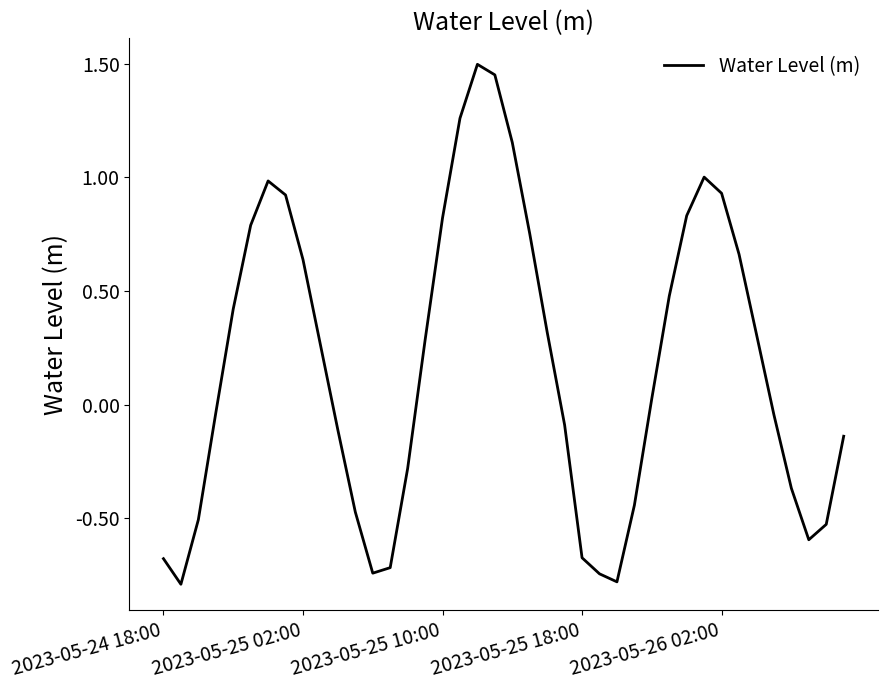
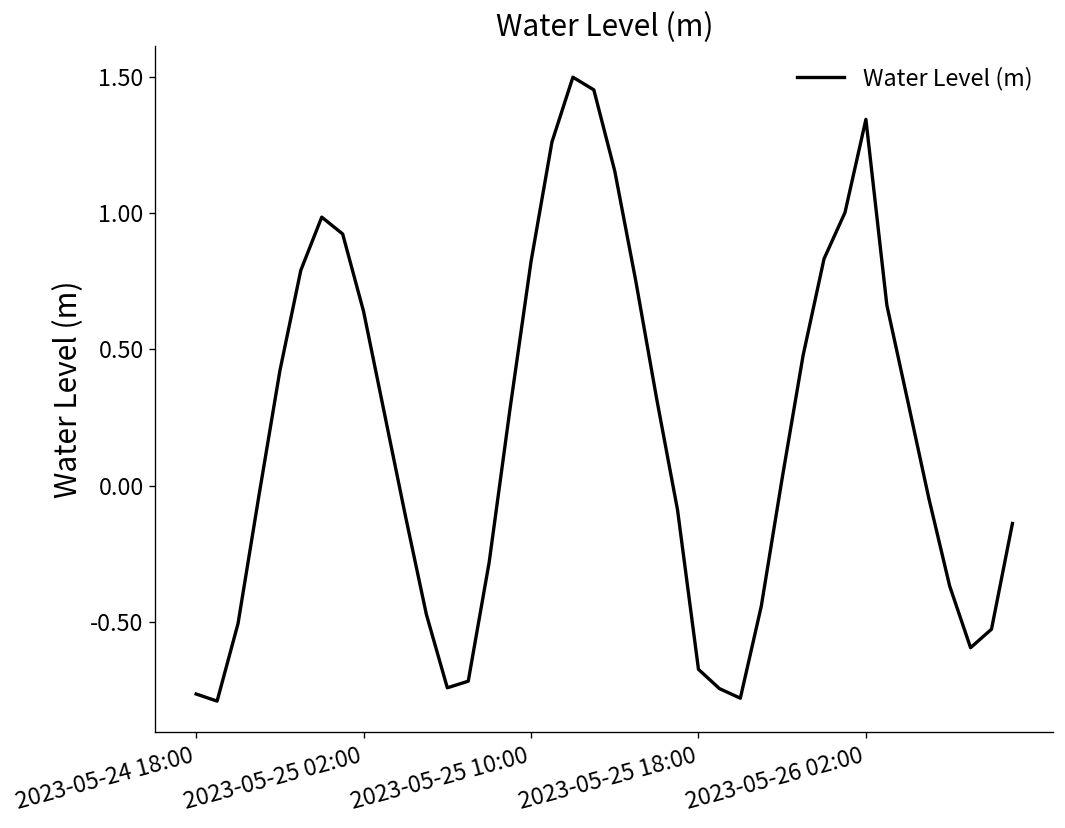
2023-05-24 18:00: -0.68 -> -0.76
2023-05-26 02:00: 0.93 -> 1.34
